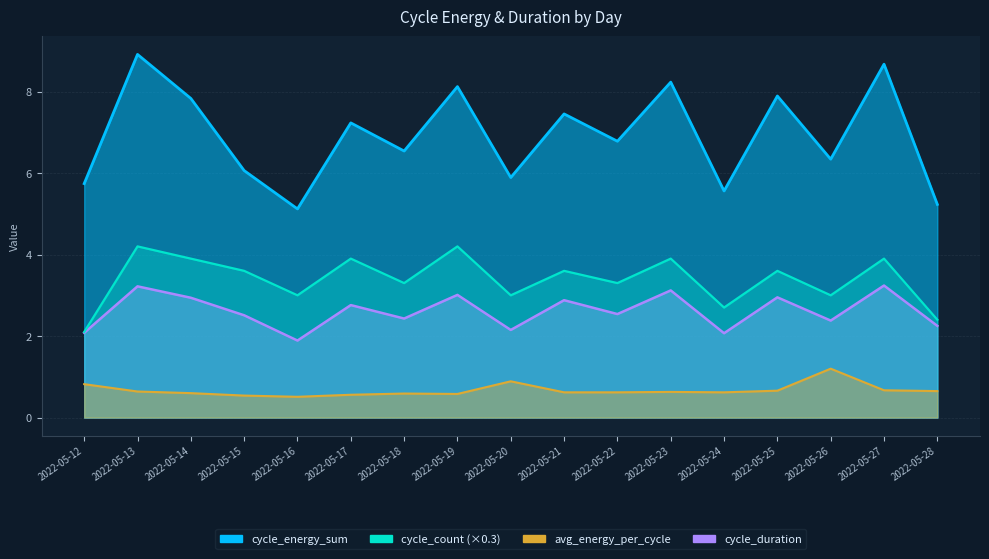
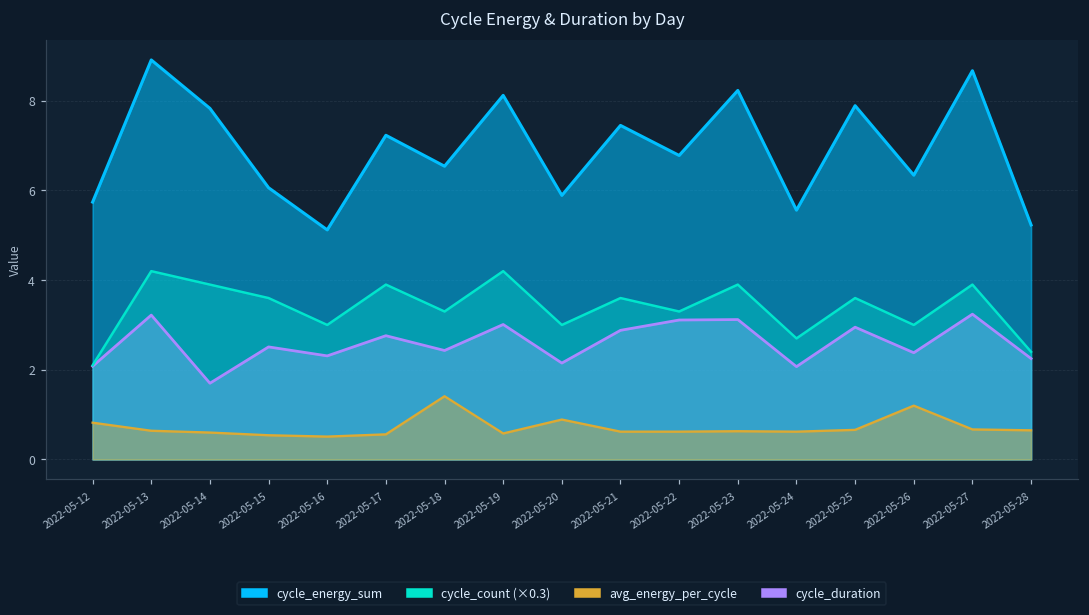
cycle_duration, 2022-05-14: 2.9 -> 1.7
cycle_duration, 2022-05-16: 1.9 -> 2.3
avg_energy_per_cycle, 2022-05-18: 0.6 -> 1.4
cycle_duration, 2022-05-22: 2.5 -> 3.1
